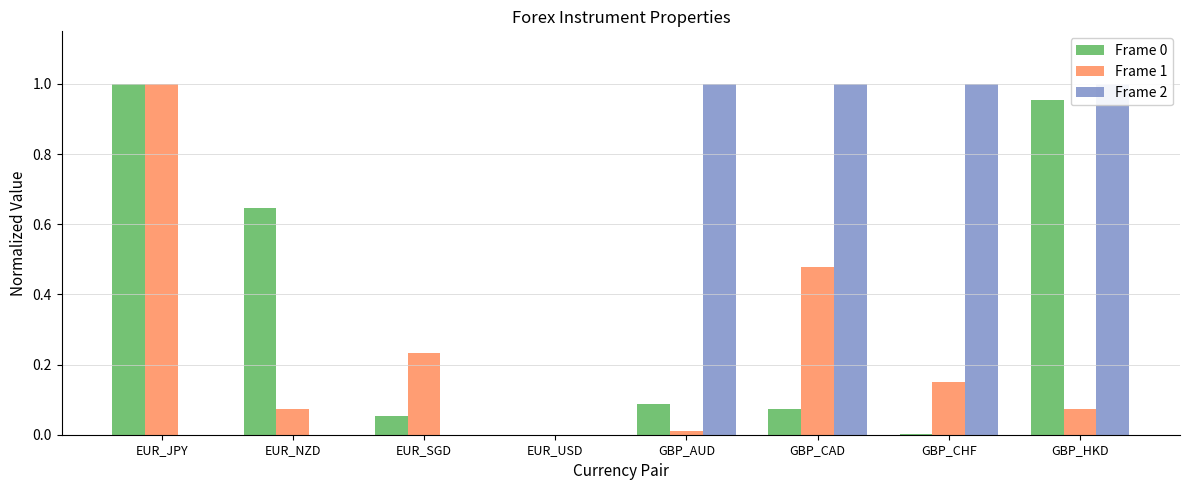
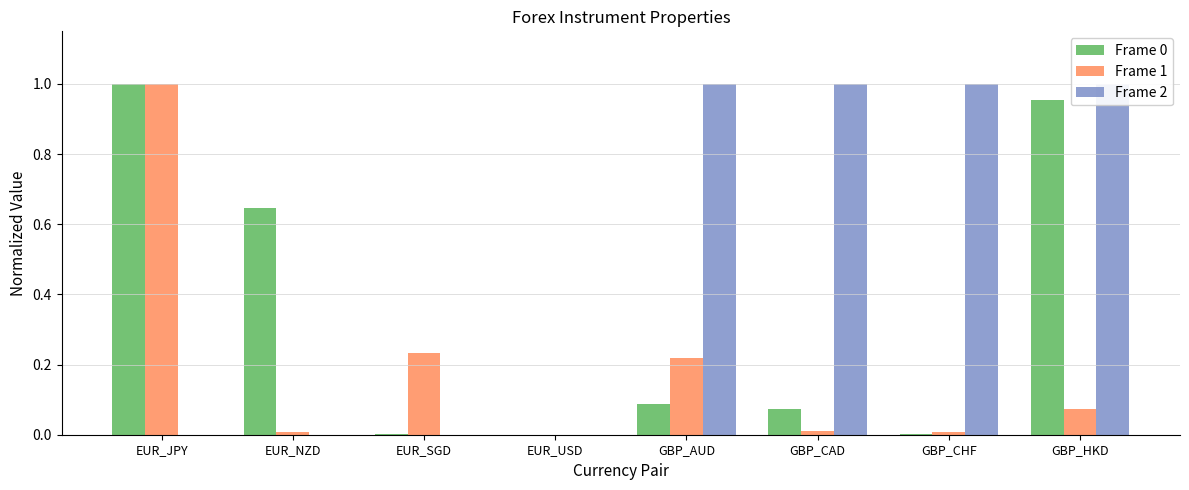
Frame 1, EUR_NZD: 0.07 -> 0.01
Frame 0, EUR_SGD: 0.05 -> 0.00
Frame 1, GBP_AUD: 0.01 -> 0.22
Frame 1, GBP_CAD: 0.48 -> 0.01
Frame 1, GBP_CHF: 0.15 -> 0.01
